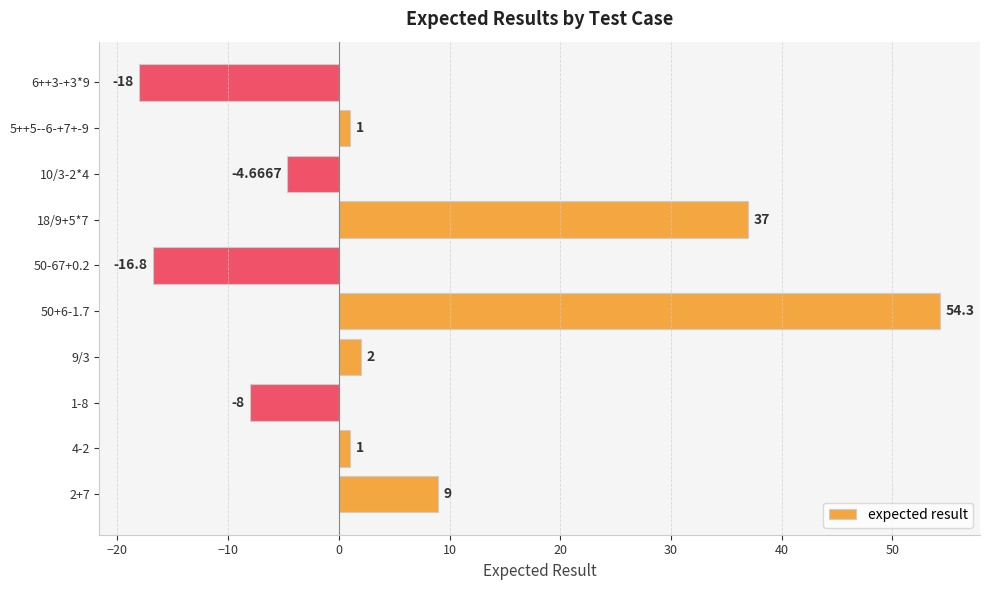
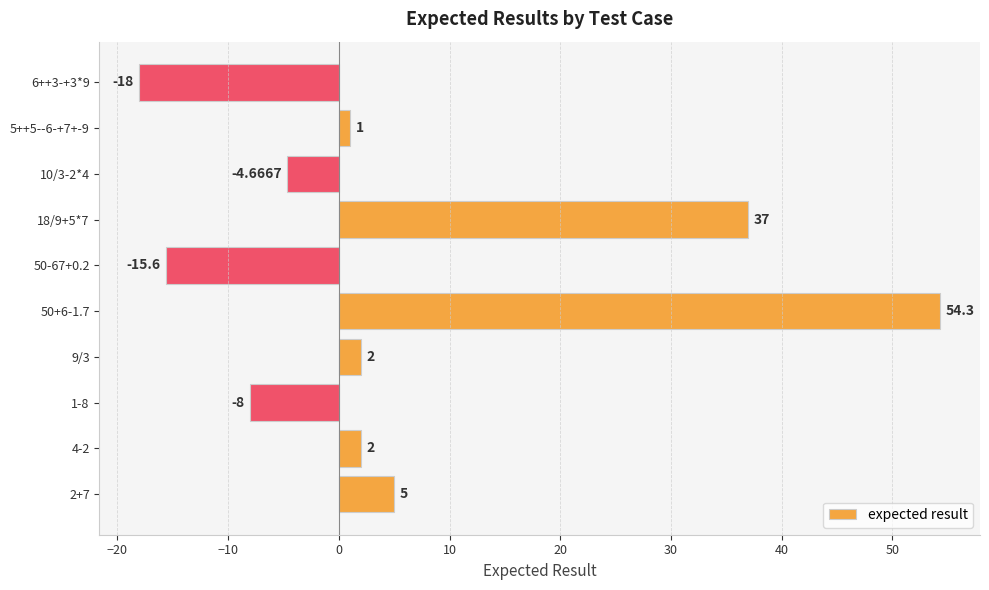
50-67+0.2: -16.8 -> -15.6
4-2: 1 -> 2
2+7: 9 -> 5
